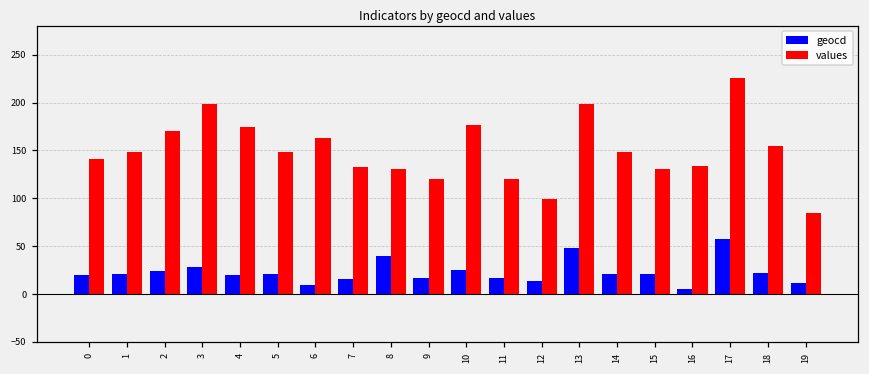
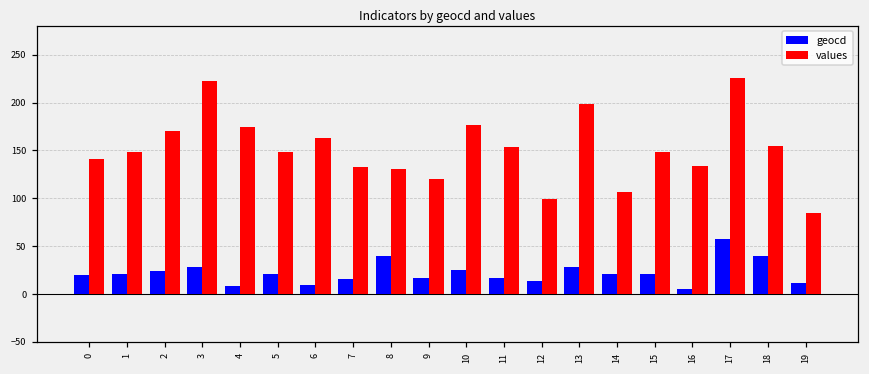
values, 3: 200 -> 220
geocd, 4: 20 -> 10
values, 11: 120 -> 150
geocd, 13: 50 -> 30
values, 14: 150 -> 110
values, 15: 130 -> 150
geocd, 18: 20 -> 40
